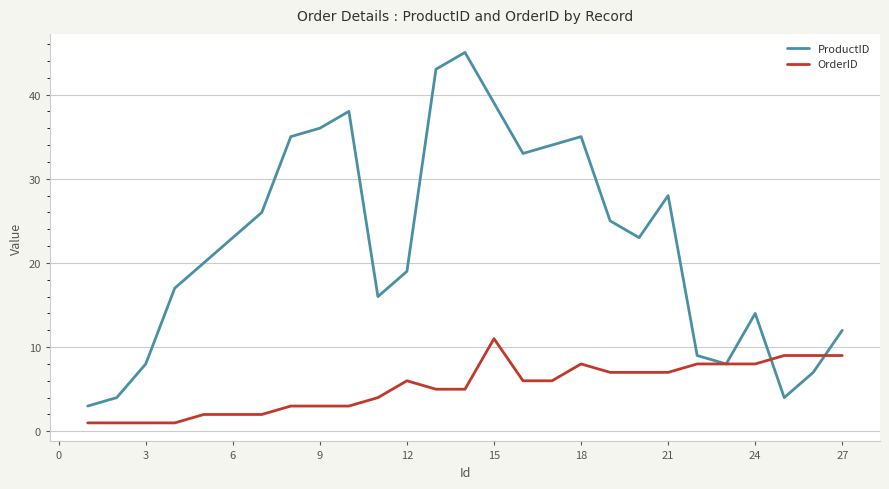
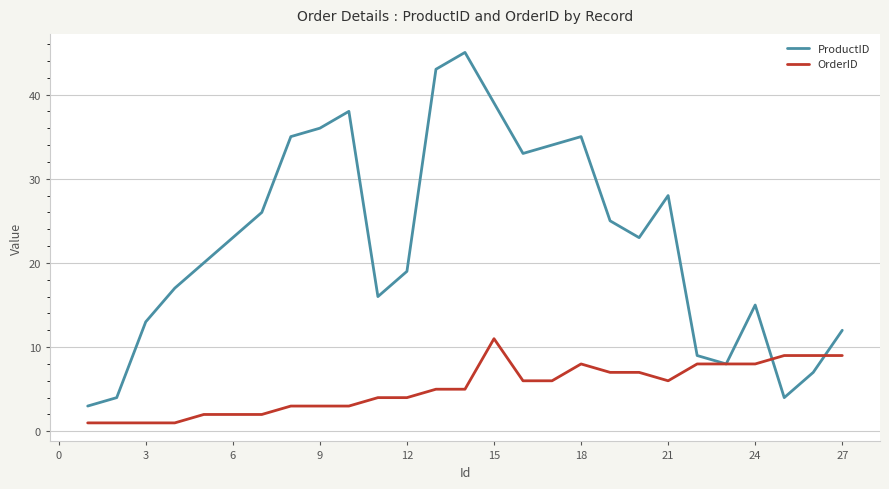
ProductID, 3: 8 -> 13
OrderID, 12: 6 -> 4
OrderID, 21: 7 -> 6
ProductID, 24: 14 -> 15
